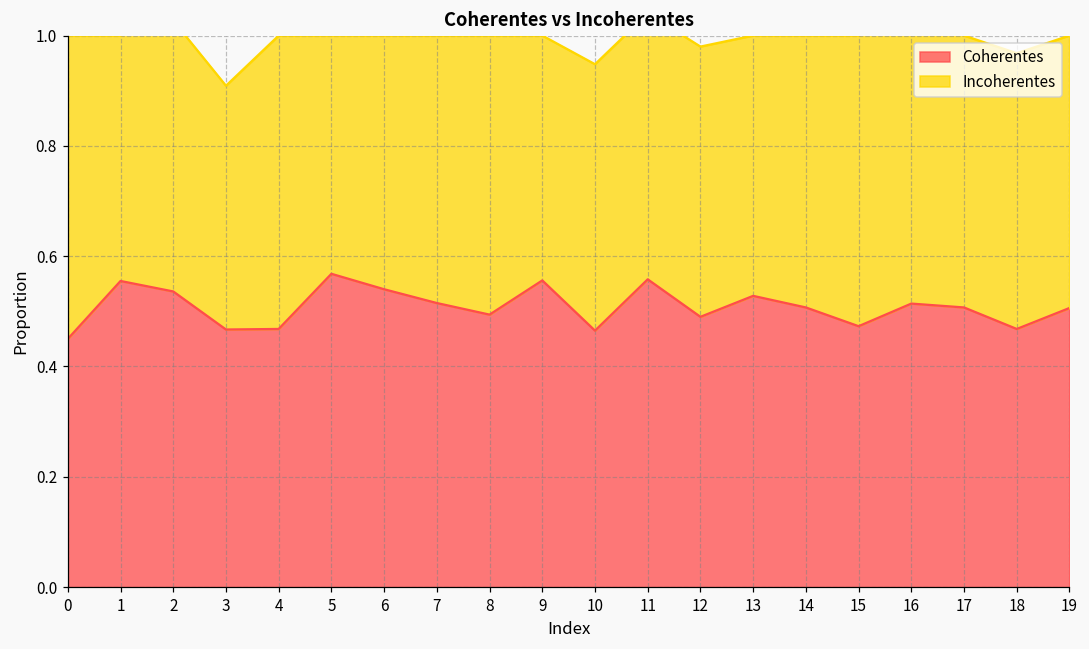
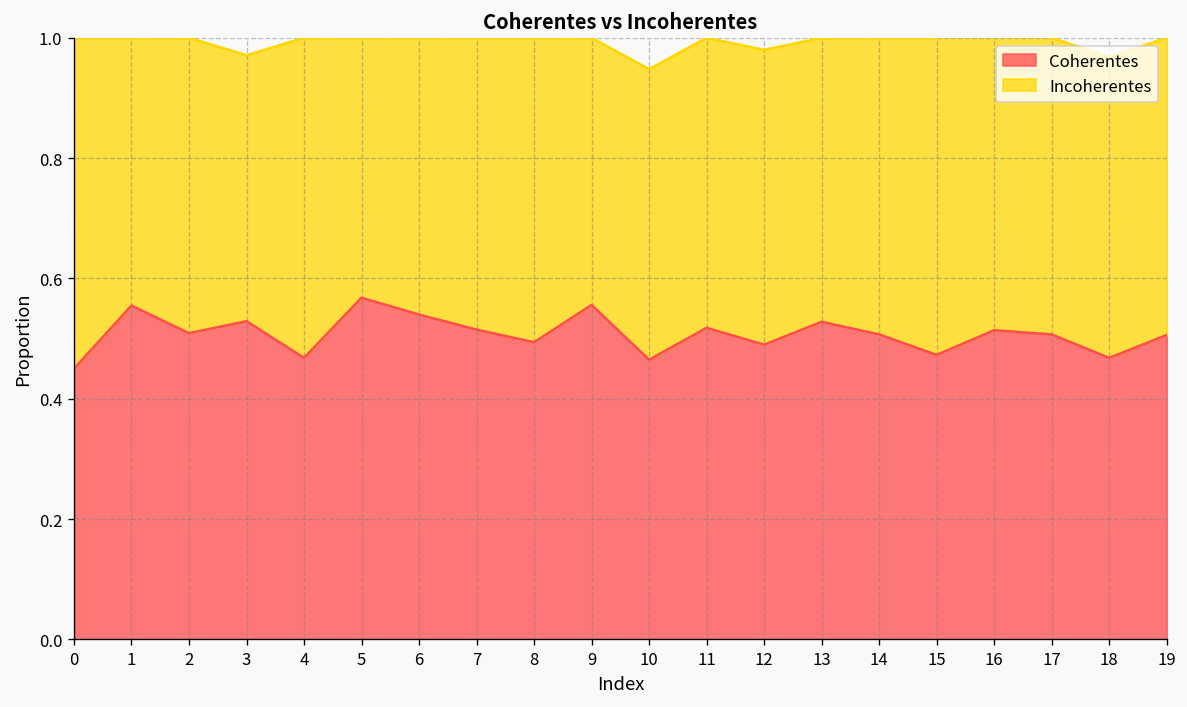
Coherentes, 2: 0.54 -> 0.51
Coherentes, 3: 0.47 -> 0.53
Coherentes, 11: 0.56 -> 0.52
